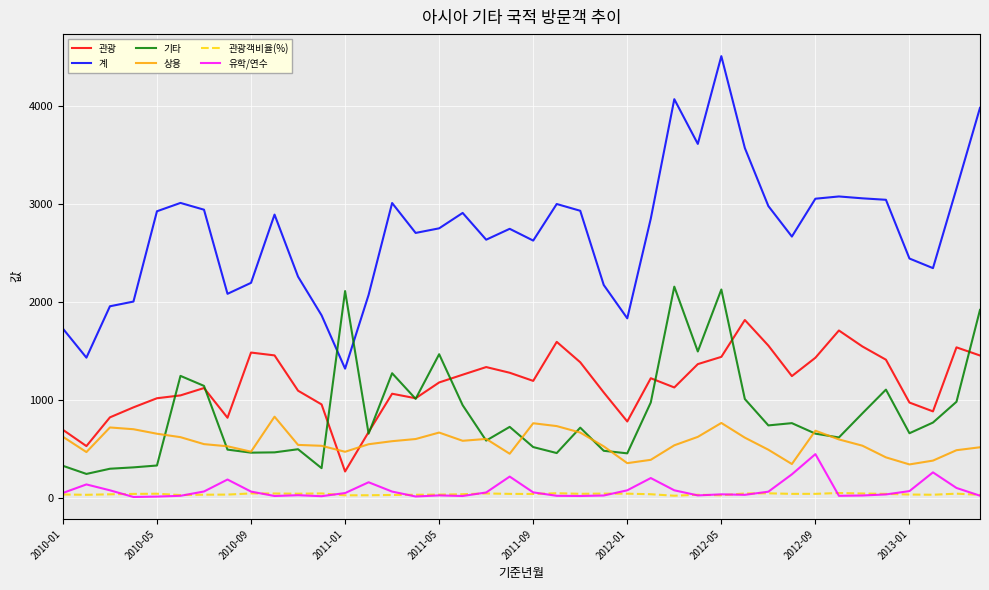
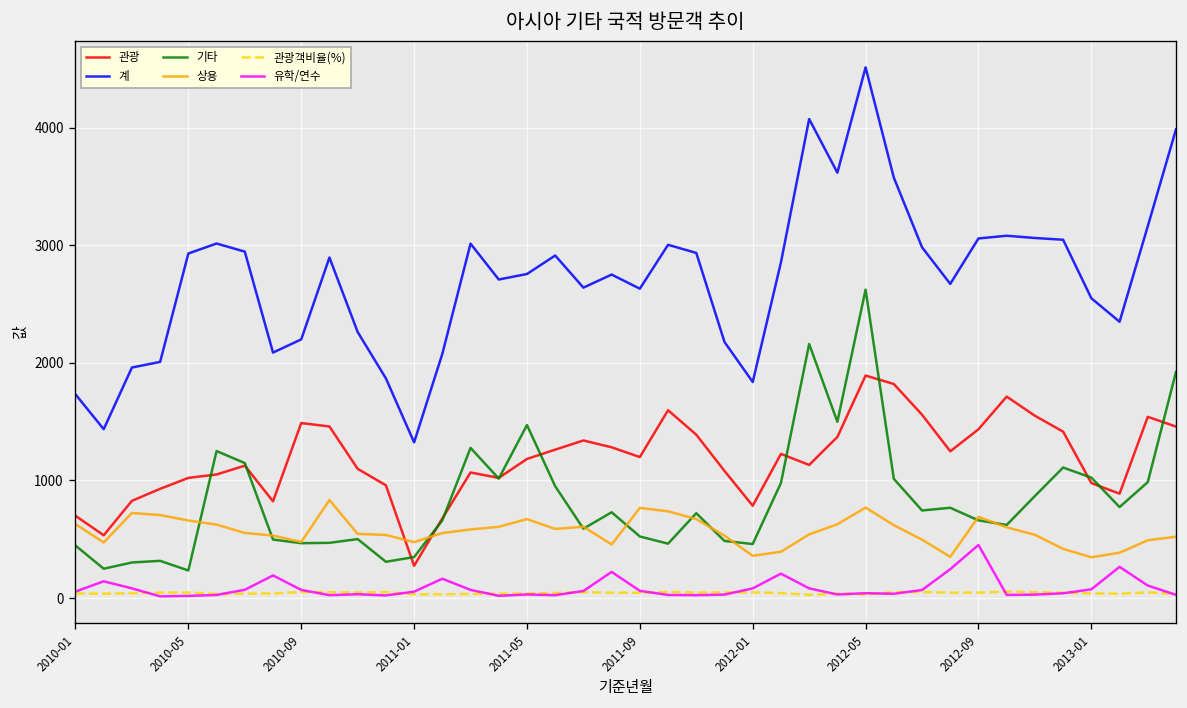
기타, 2010-01: 300 -> 400
기타, 2010-05: 300 -> 200
기타, 2011-01: 2100 -> 300
관광, 2012-05: 1400 -> 1900
기타, 2012-05: 2100 -> 2600
계, 2013-01: 2400 -> 2500
기타, 2013-01: 700 -> 1000
